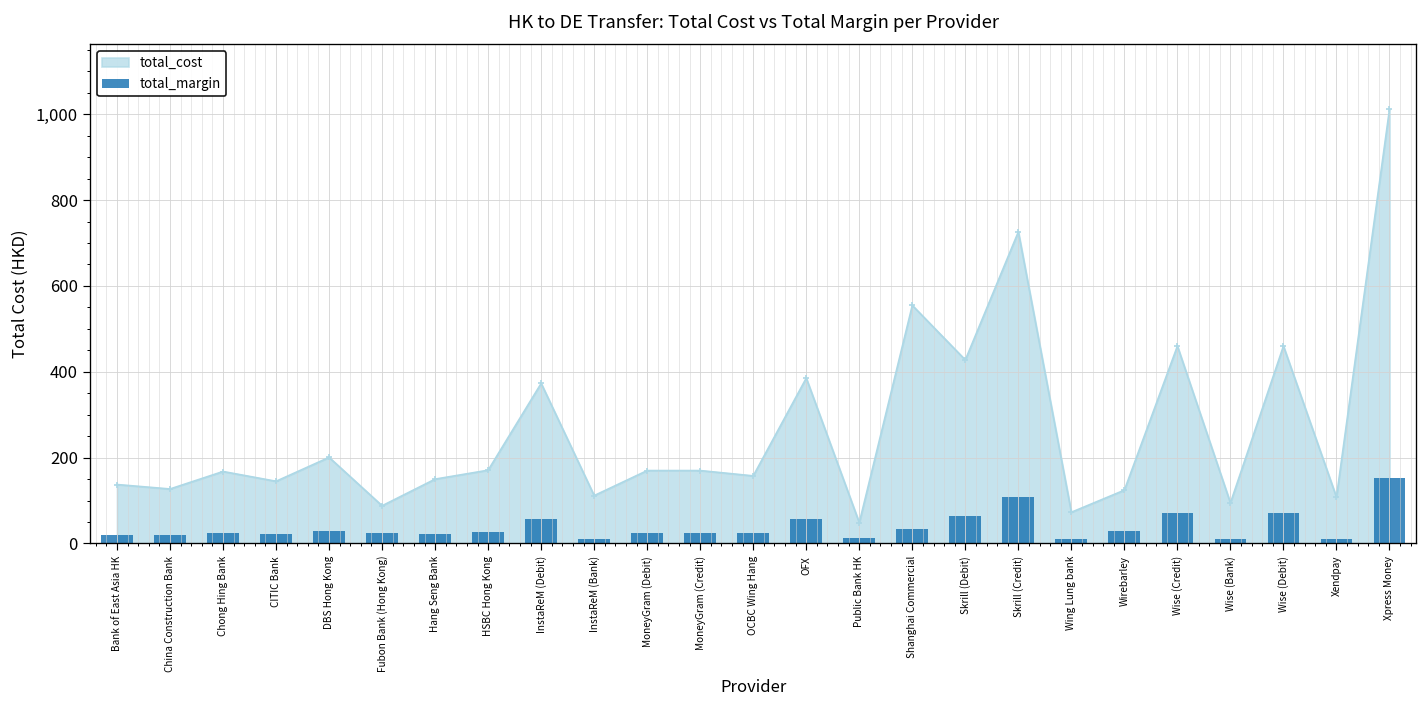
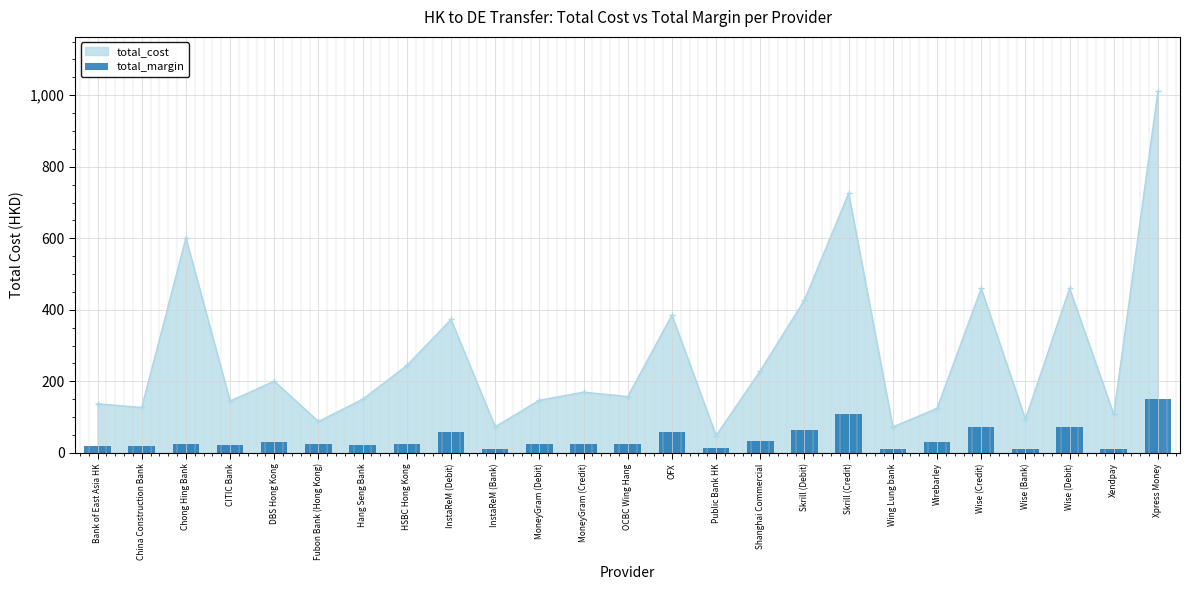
total_cost, Chong Hing Bank: 170 -> 600
total_cost, HSBC Hong Kong: 170 -> 240
total_cost, InstaReM (Bank): 110 -> 70
total_cost, MoneyGram (Debit): 170 -> 150
total_cost, Shanghai Commercial: 550 -> 230
